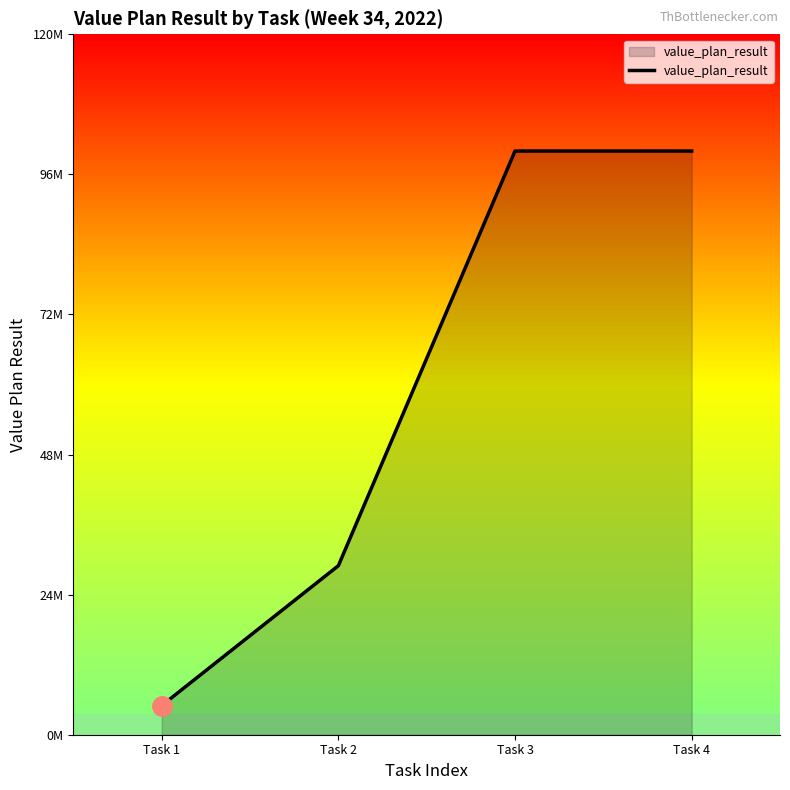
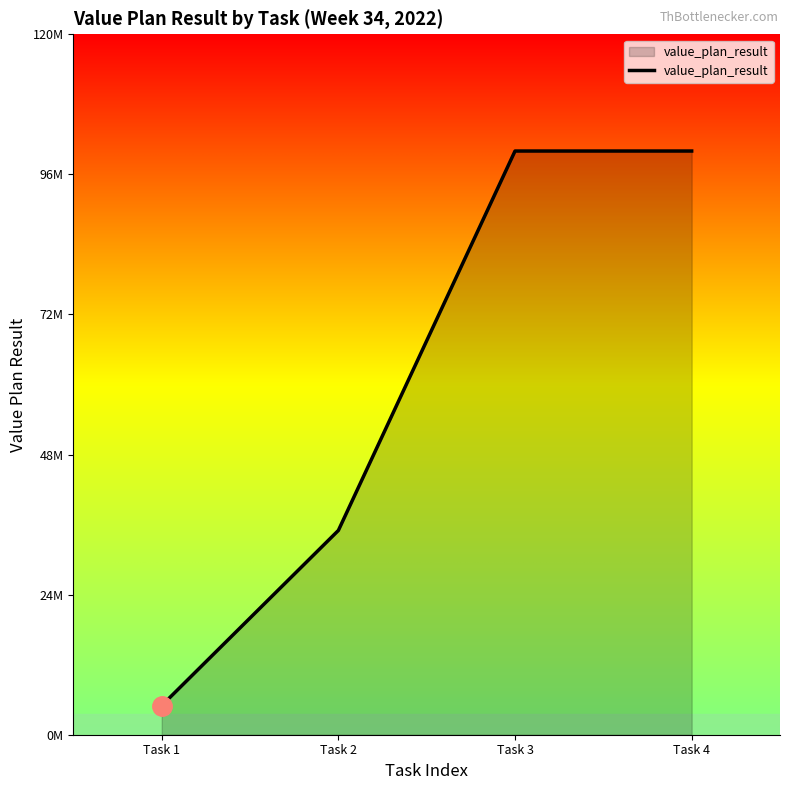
value_plan_result, Task 2: 29000000 -> 35000000
